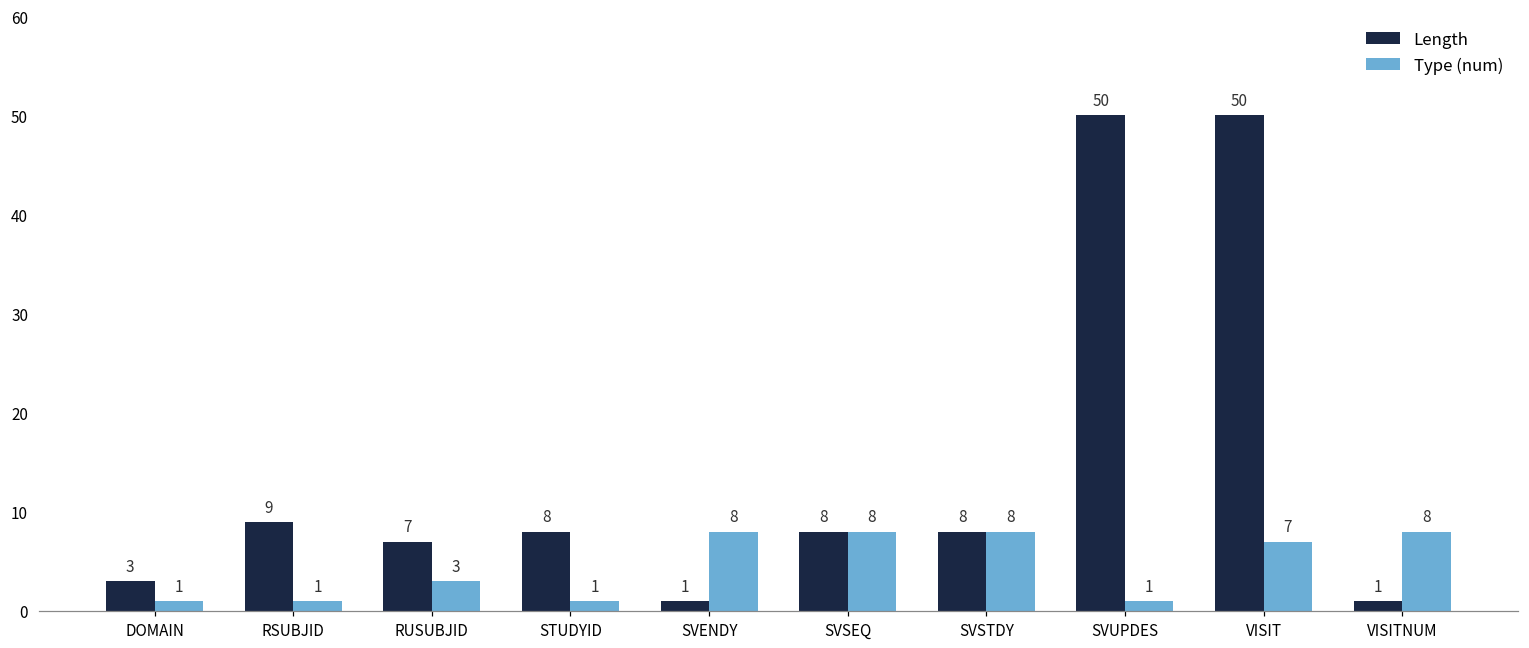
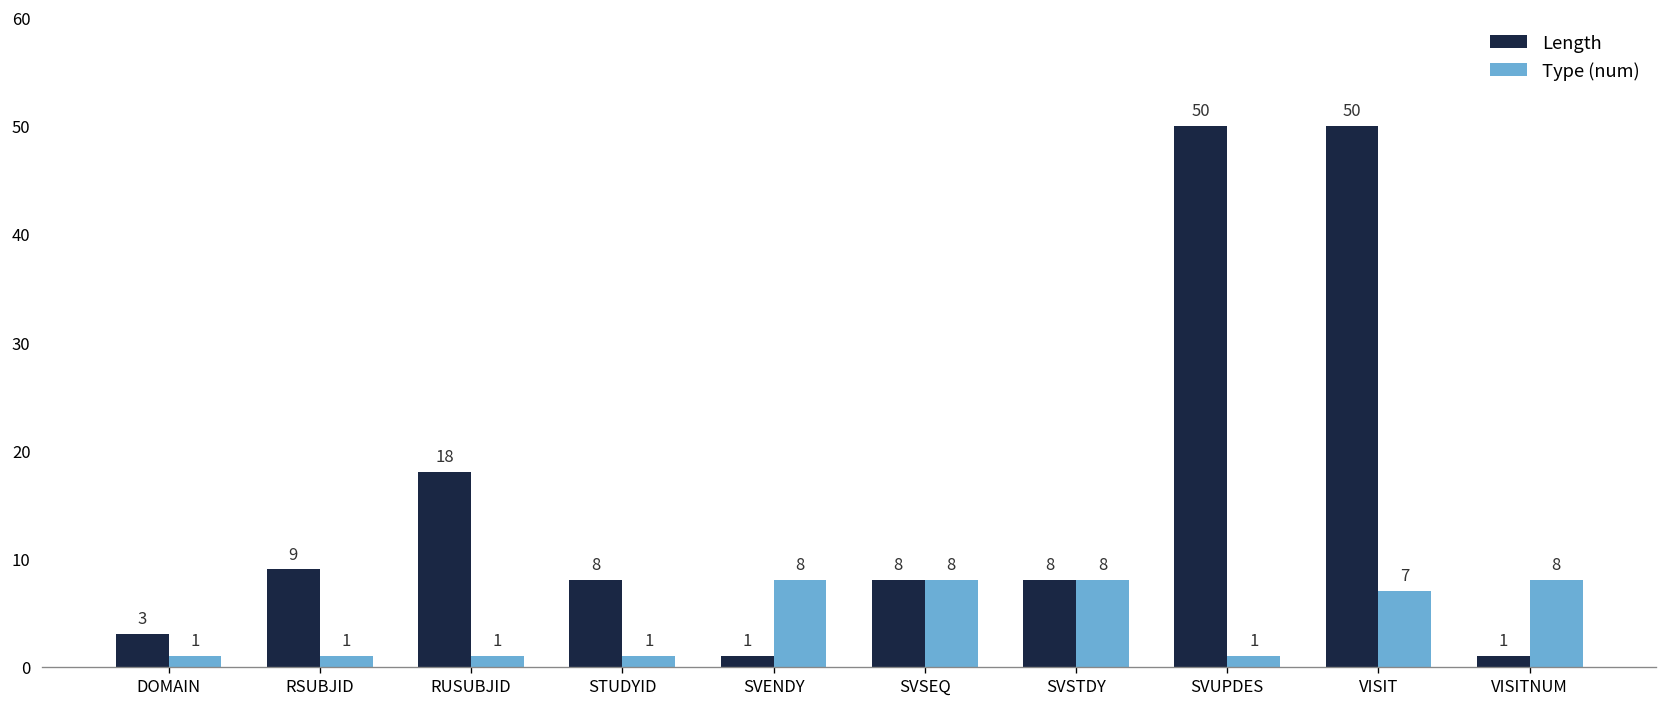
Length, RUSUBJID: 7 -> 18
Type (num), RUSUBJID: 3 -> 1
